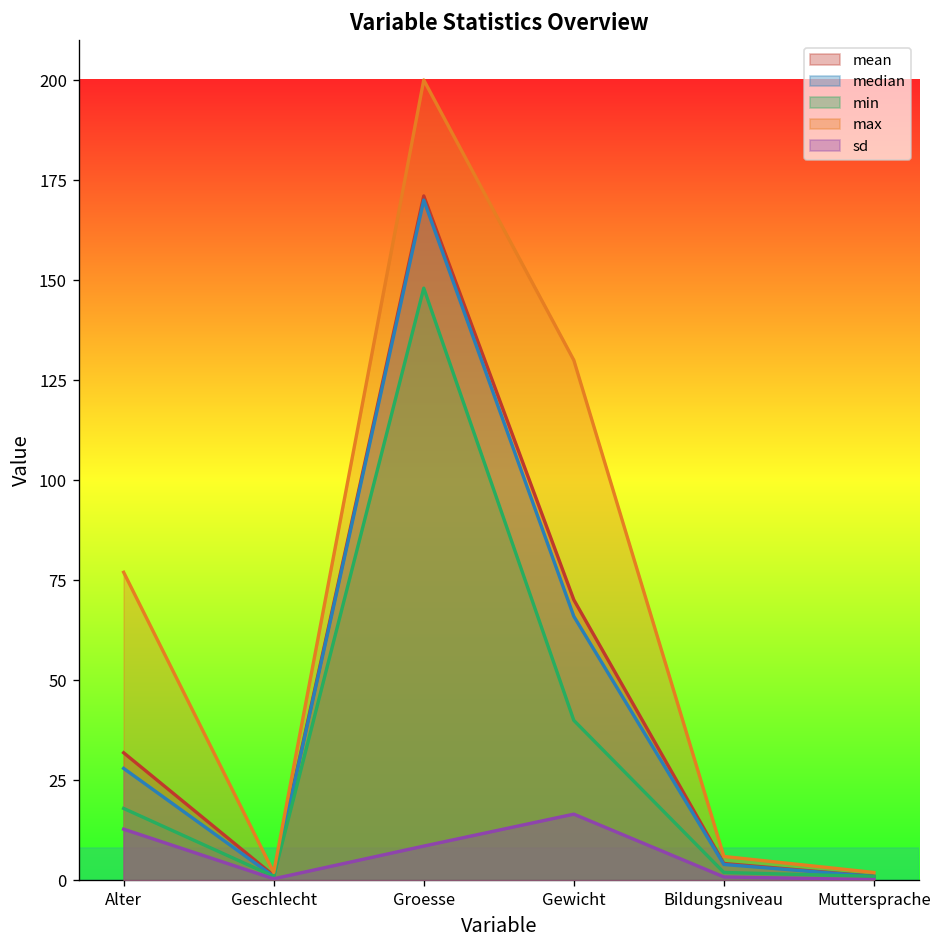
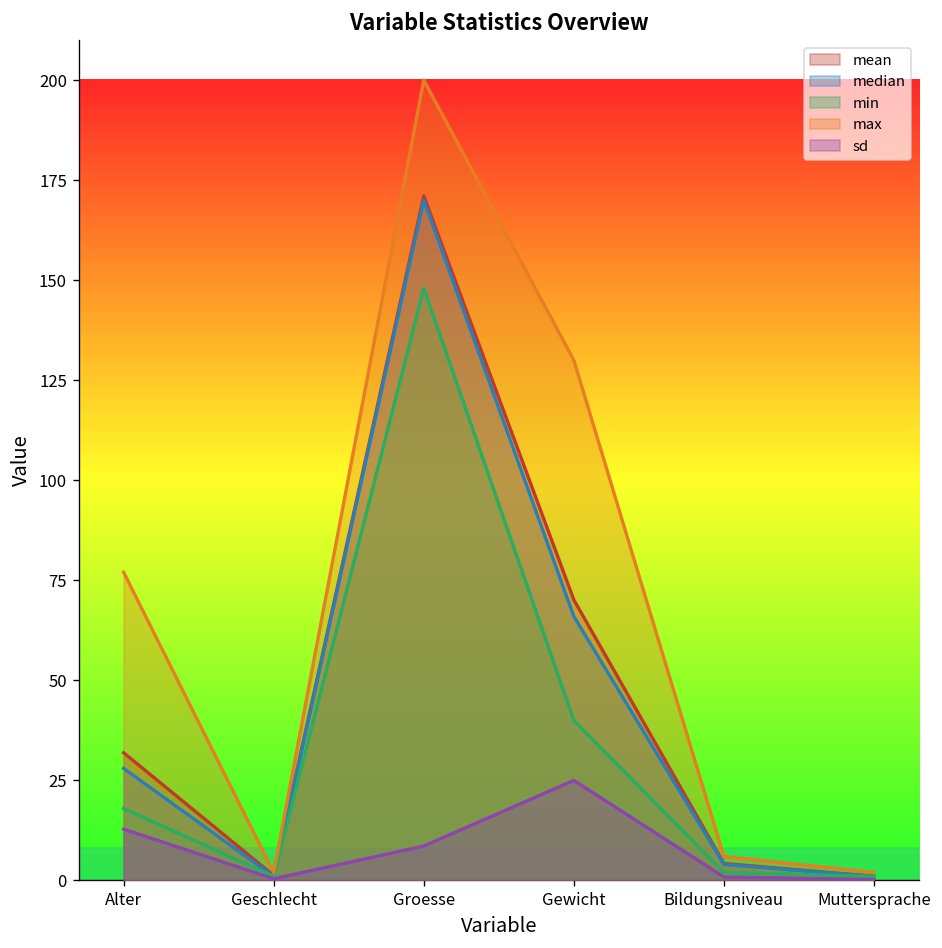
sd, Gewicht: 17 -> 25
